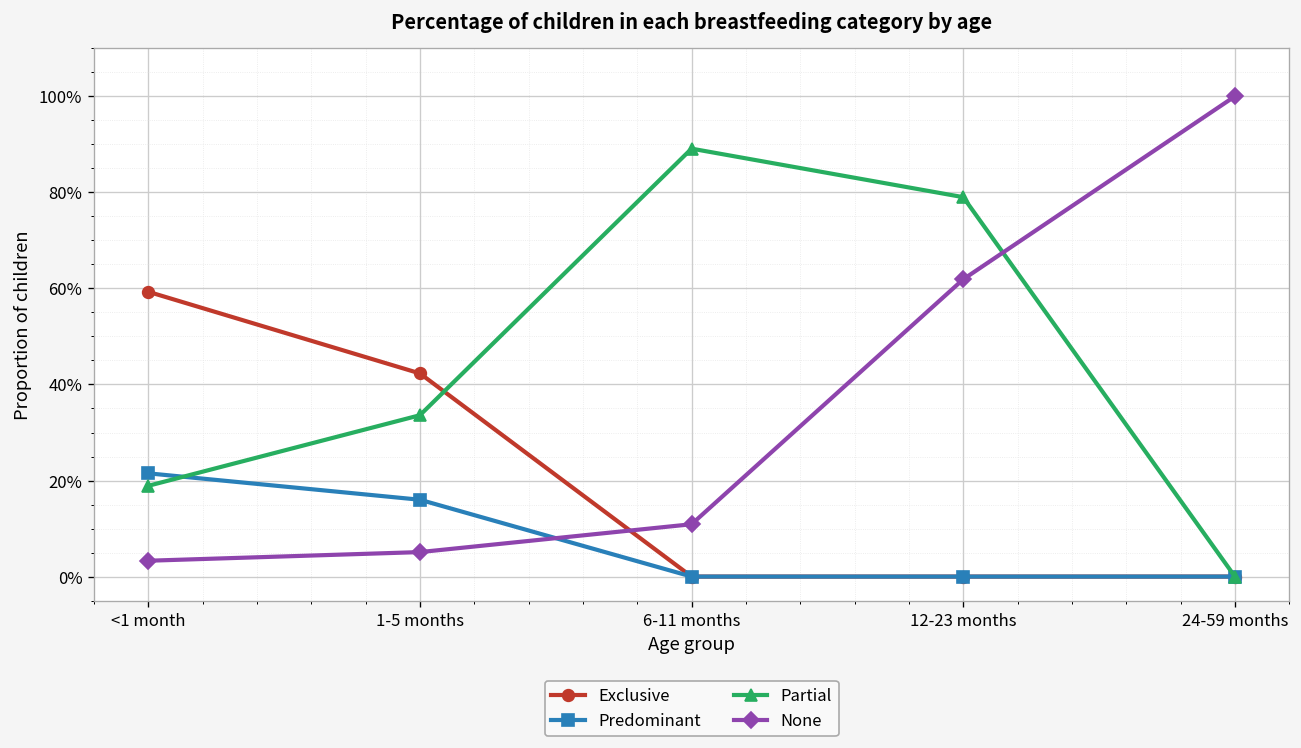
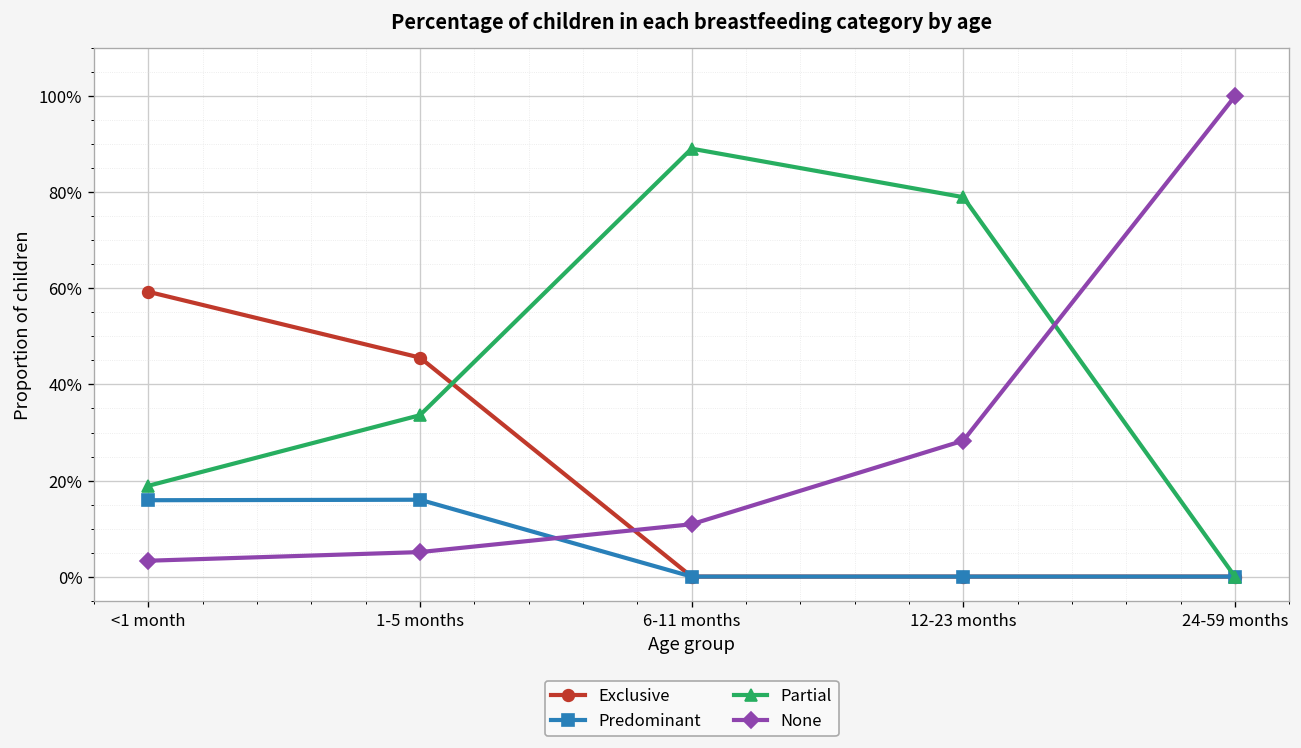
Predominant, <1 month: 22% -> 16%
Exclusive, 1-5 months: 42% -> 46%
None, 12-23 months: 62% -> 28%
